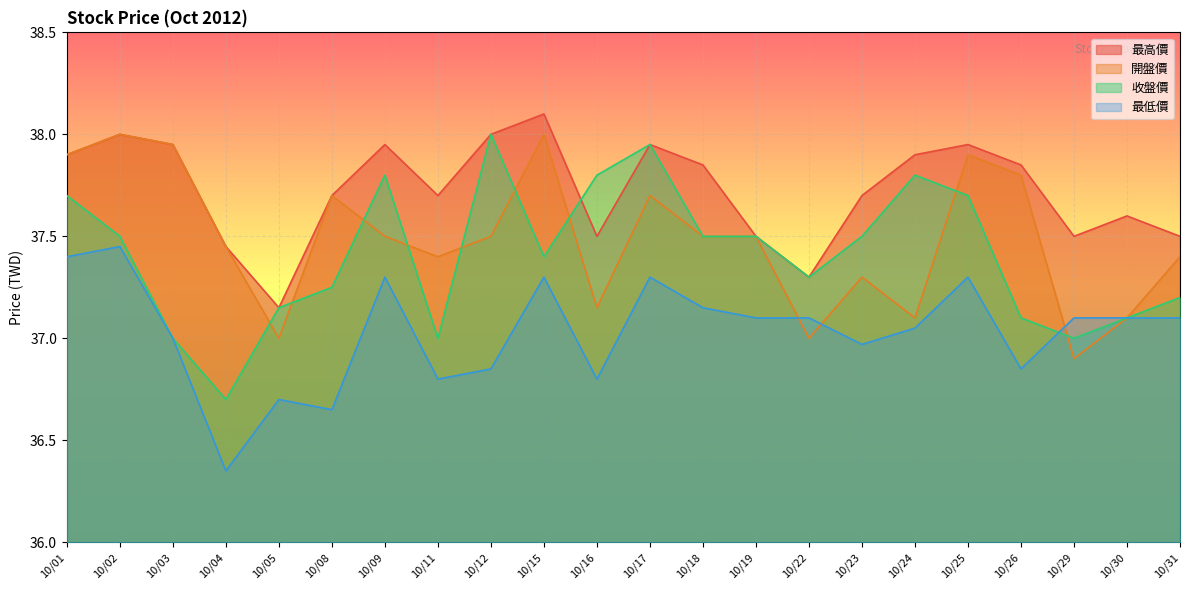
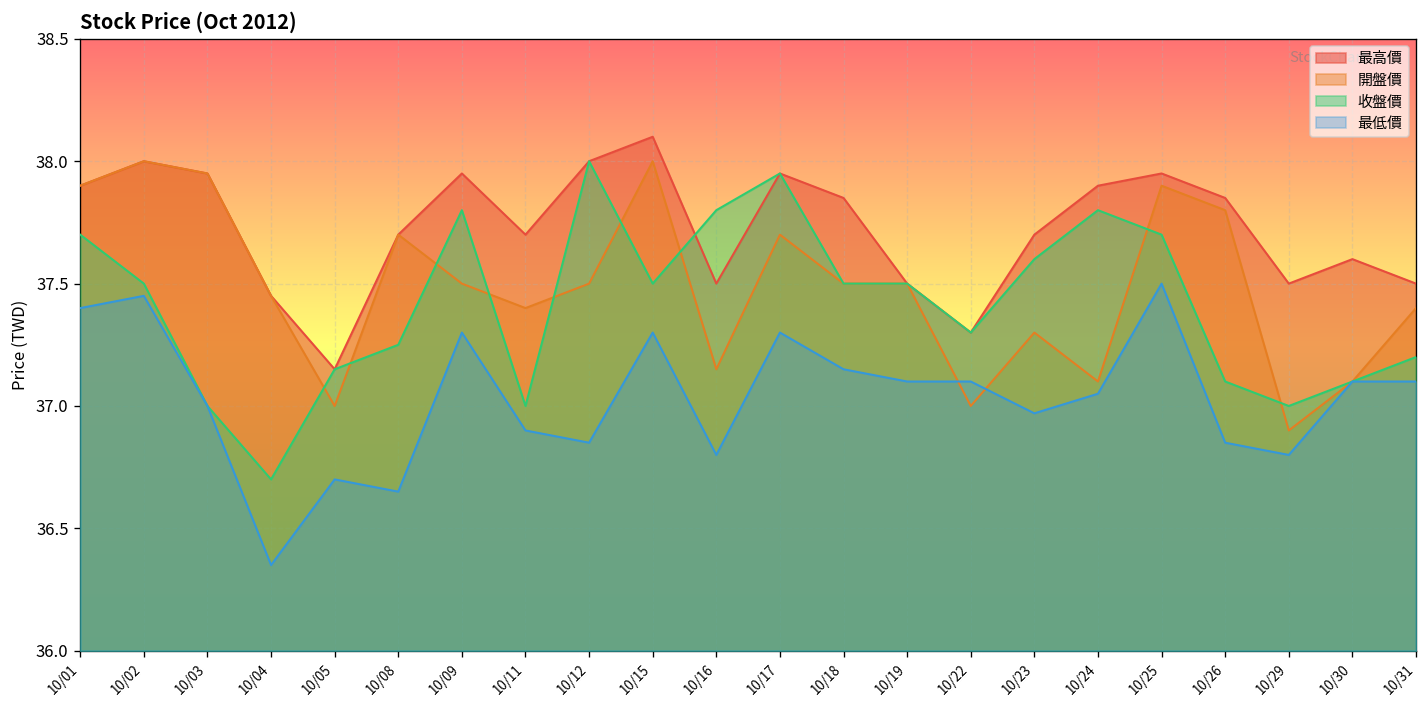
最低價, 10/11: 36.8 -> 36.9
收盤價, 10/15: 37.4 -> 37.5
收盤價, 10/23: 37.5 -> 37.6
最低價, 10/25: 37.3 -> 37.5
最低價, 10/29: 37.1 -> 36.8
